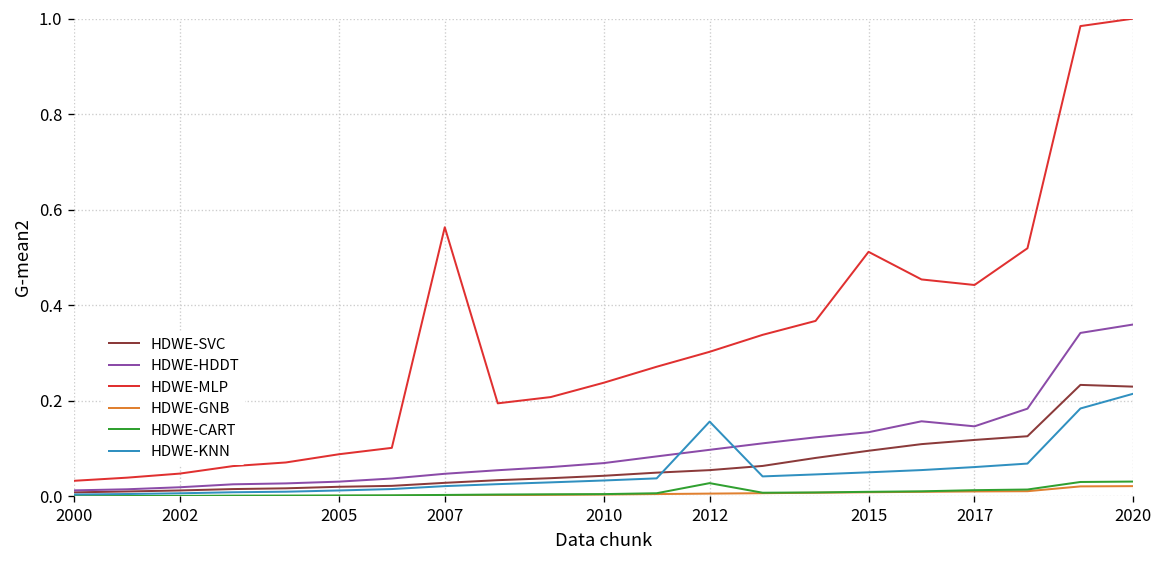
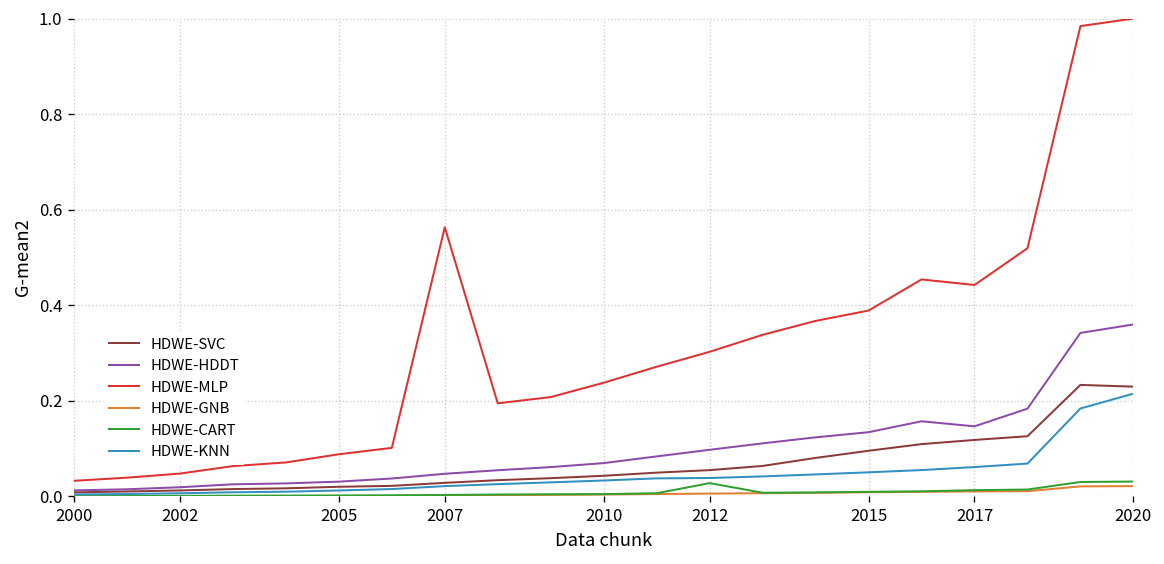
HDWE-KNN, 2012: 0.16 -> 0.04
HDWE-MLP, 2015: 0.51 -> 0.39
